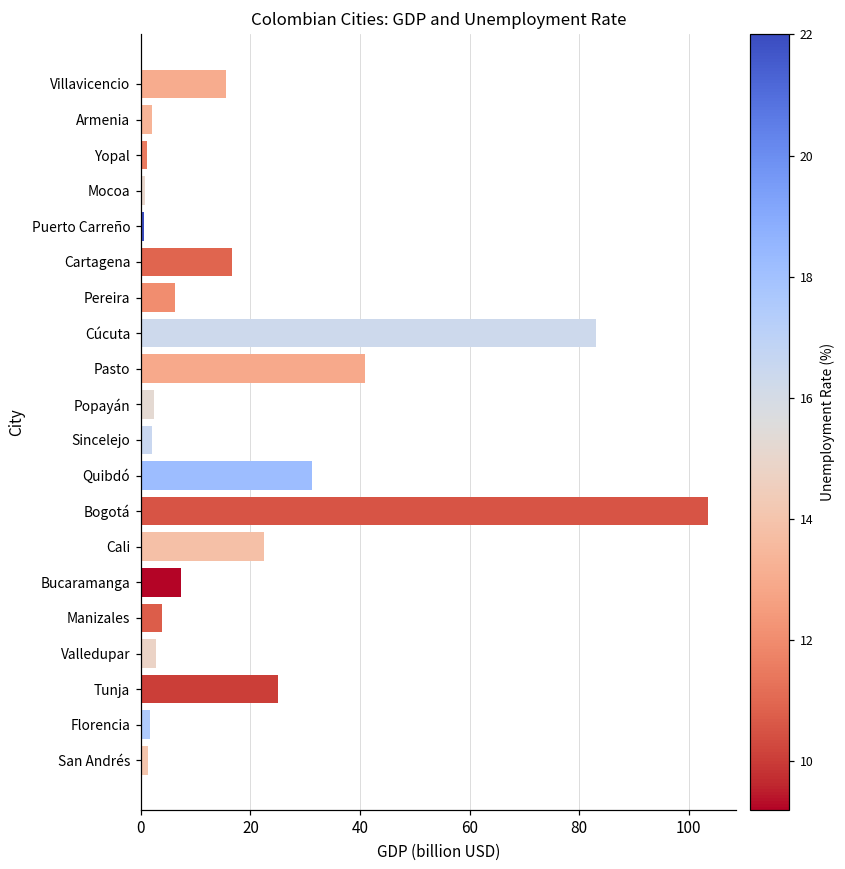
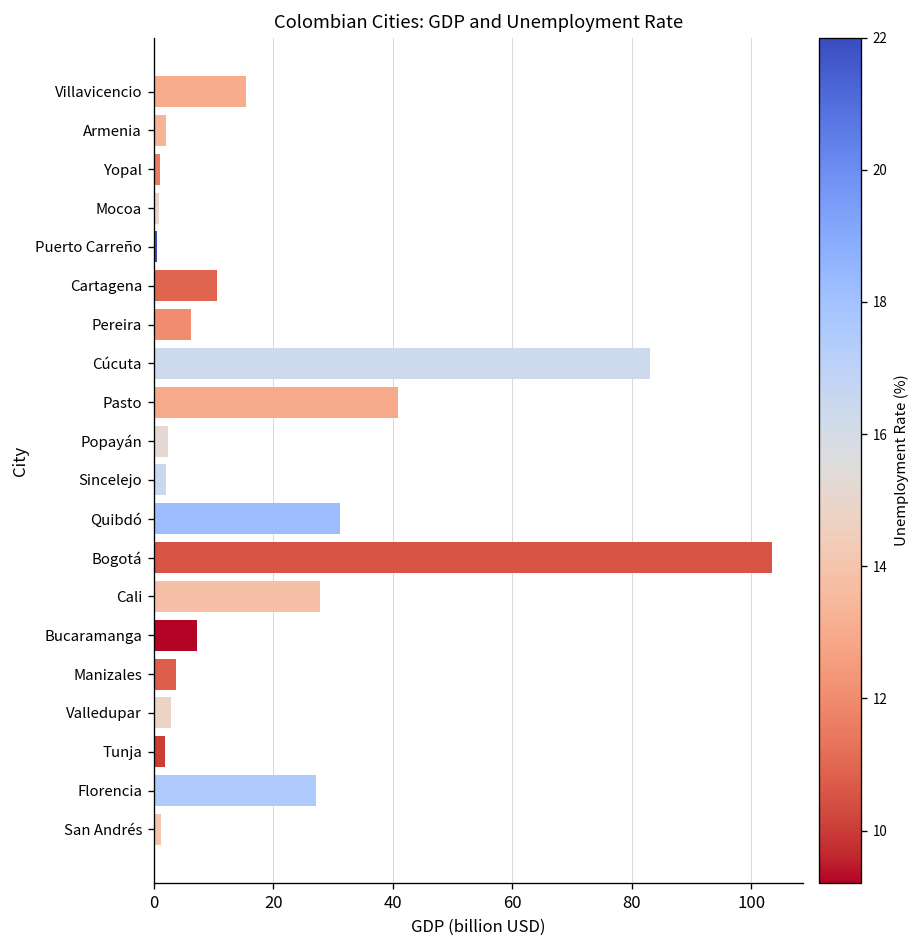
Cartagena: 17 -> 11
Cali: 22 -> 28
Tunja: 25 -> 2
Florencia: 2 -> 27
